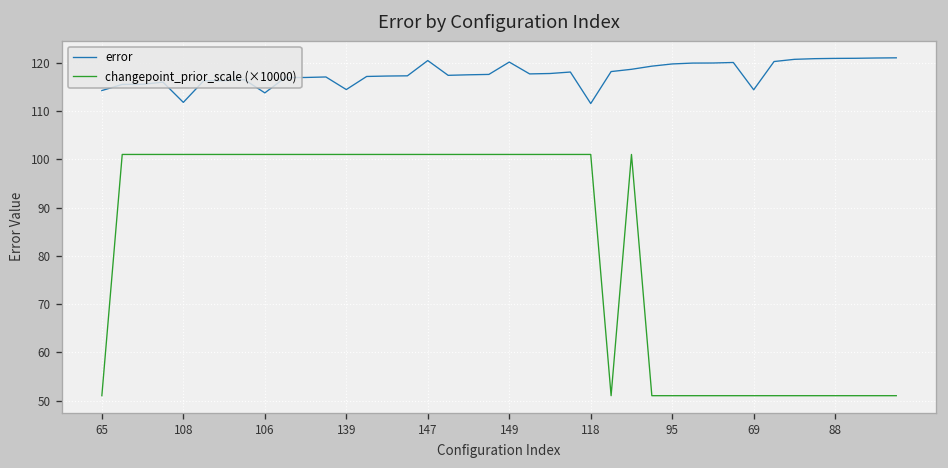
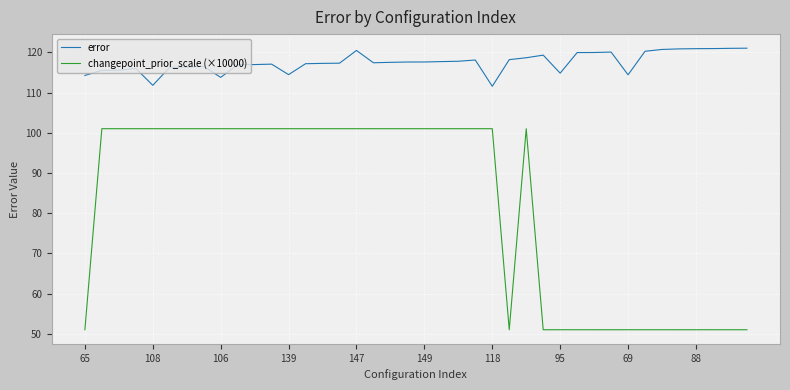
error, 149: 120 -> 118
error, 95: 120 -> 115
